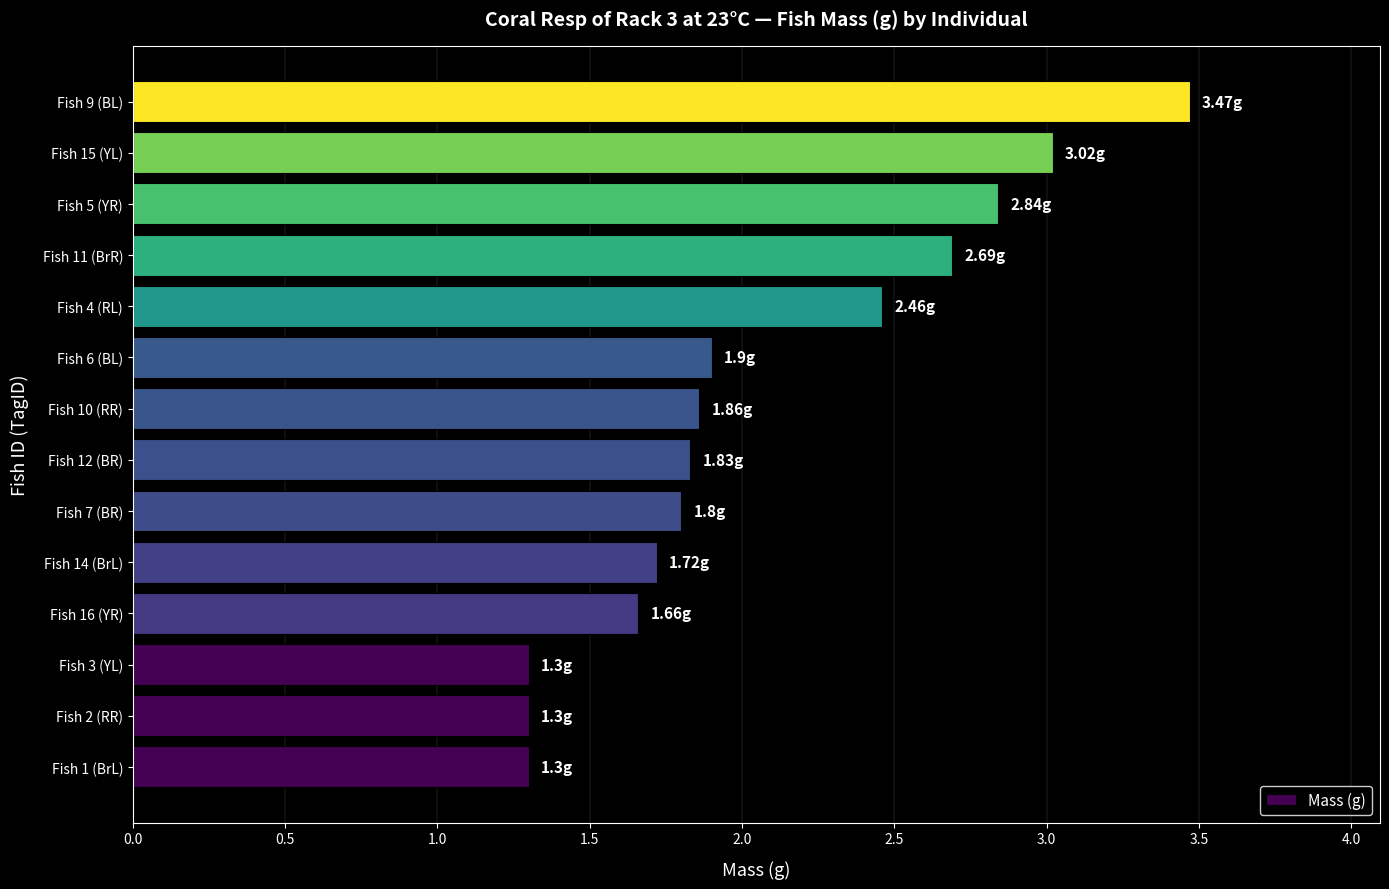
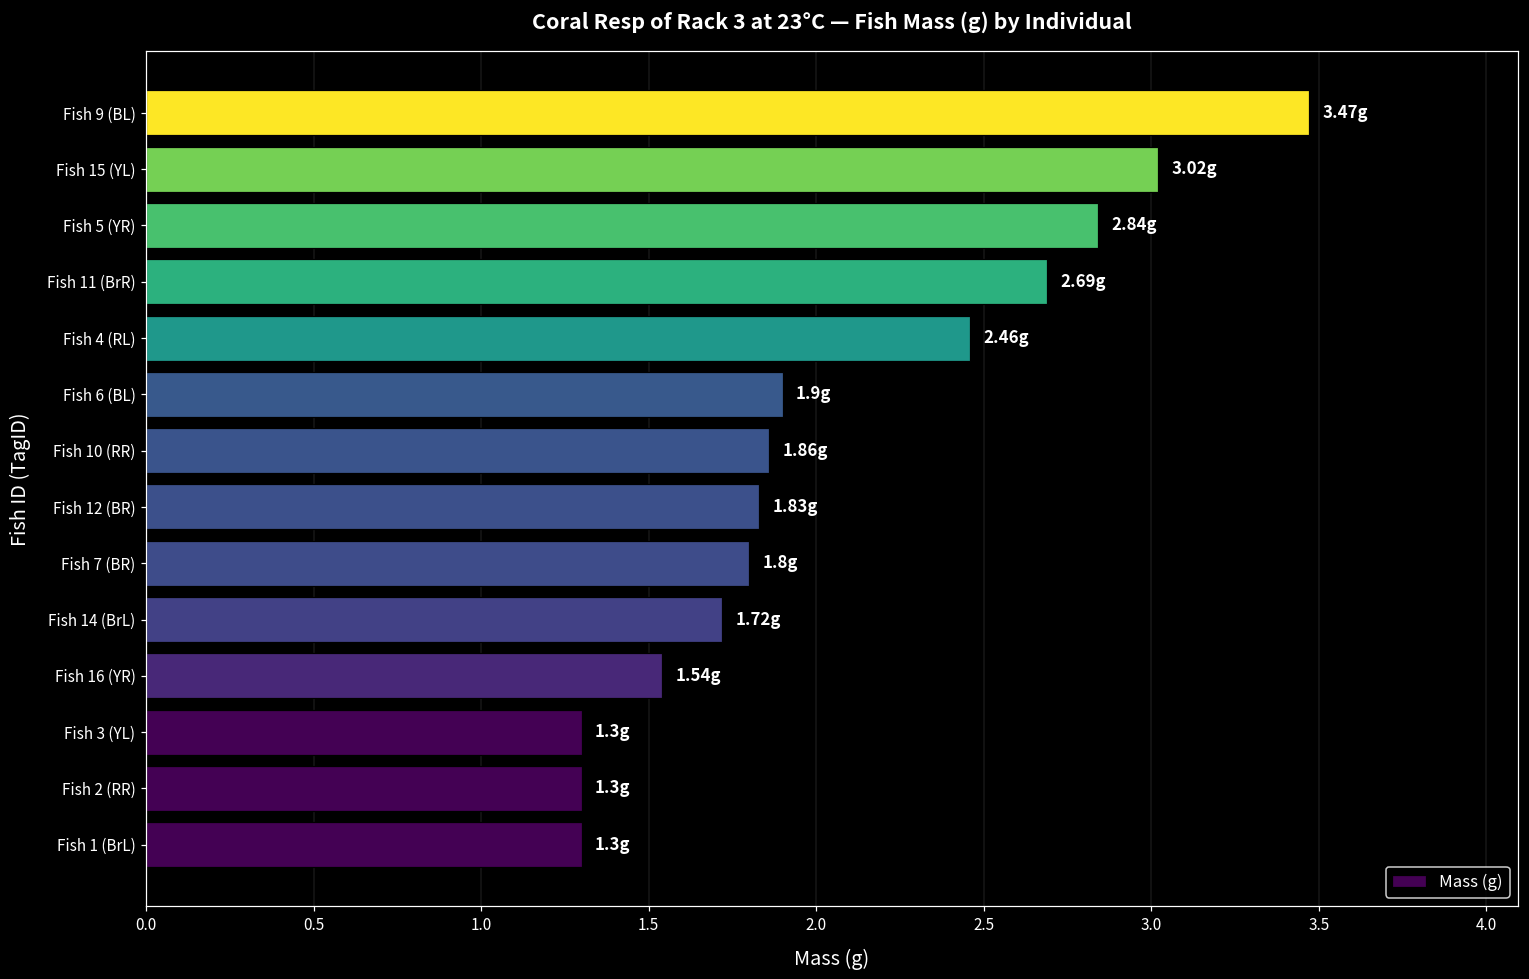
Fish 16 (YR): 1.66g -> 1.54g
